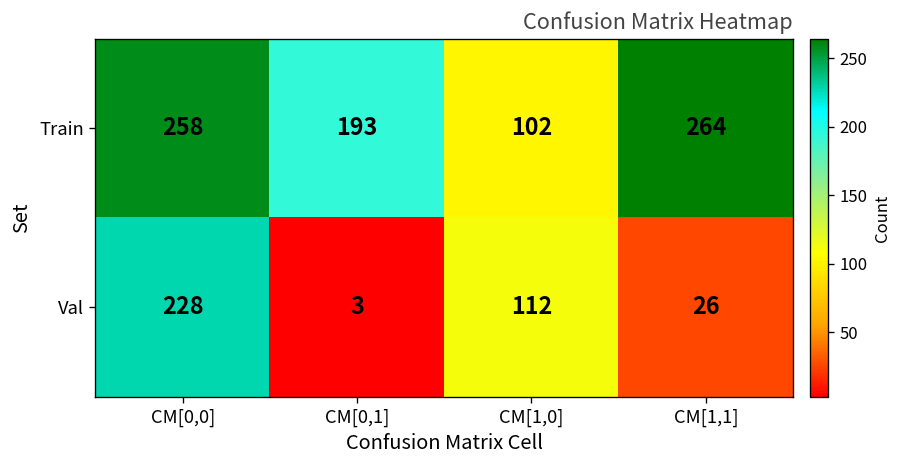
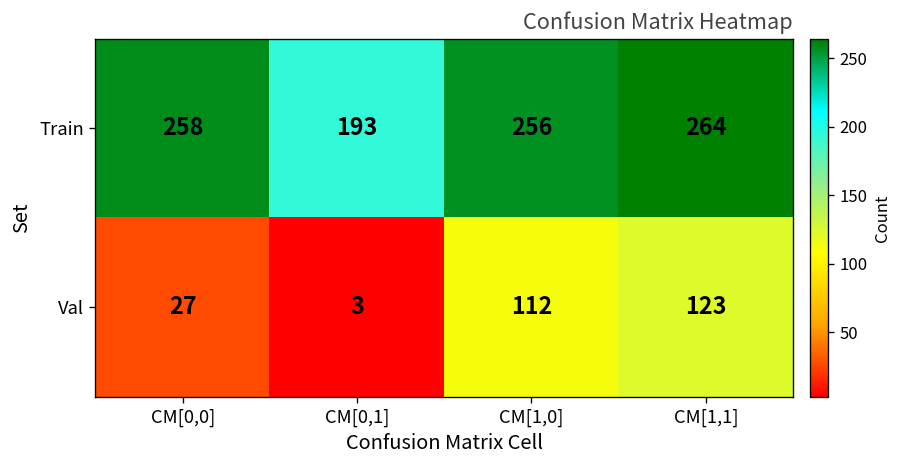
Train, CM[1,0]: 102 -> 256
Val, CM[0,0]: 228 -> 27
Val, CM[1,1]: 26 -> 123
